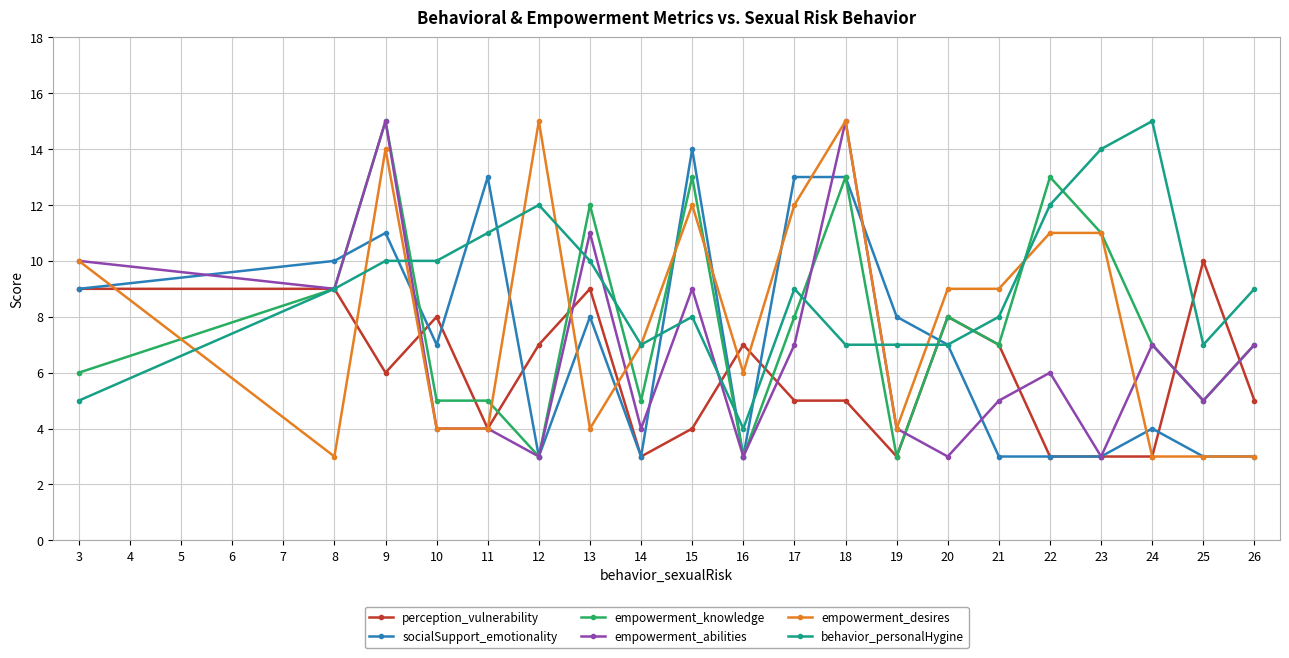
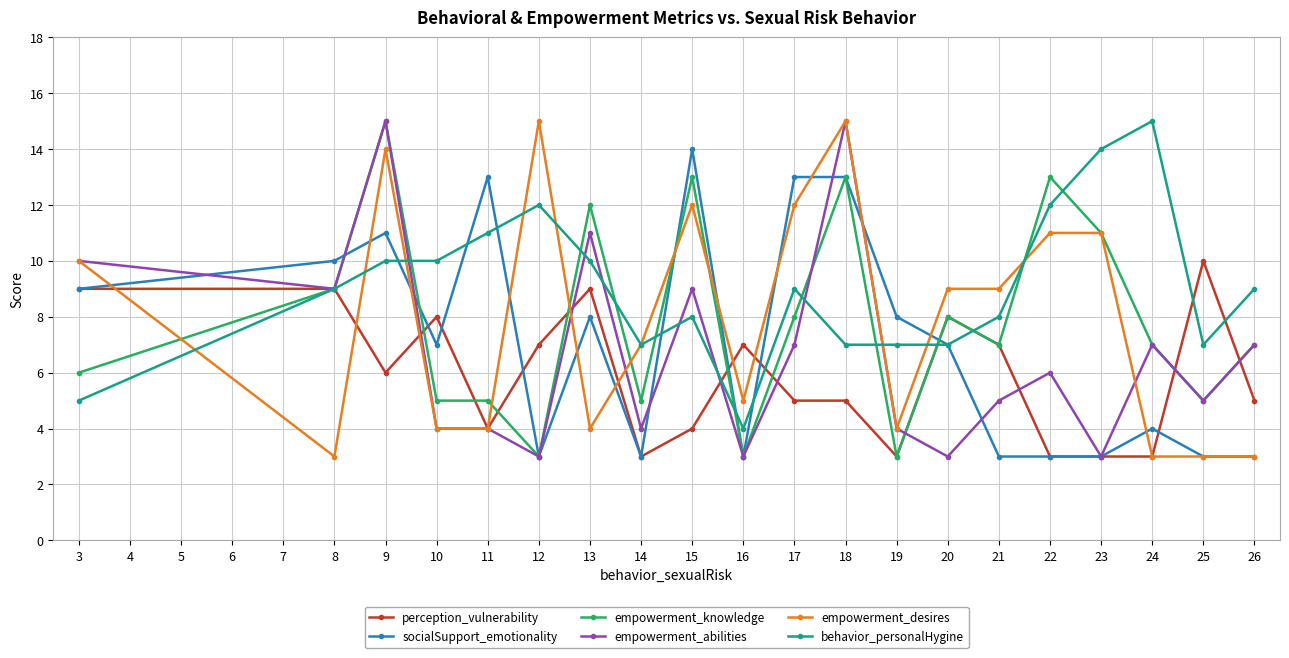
empowerment_desires, 16: 6 -> 5
